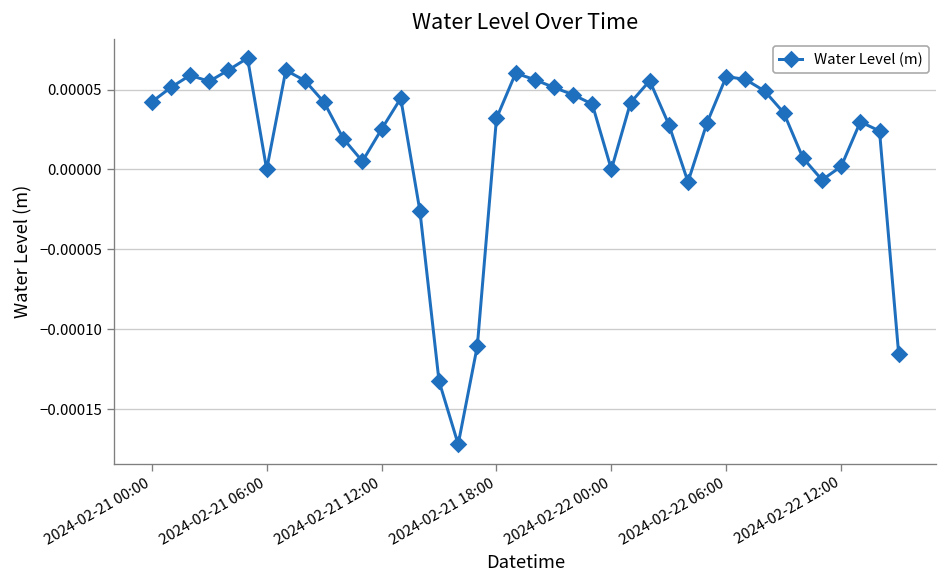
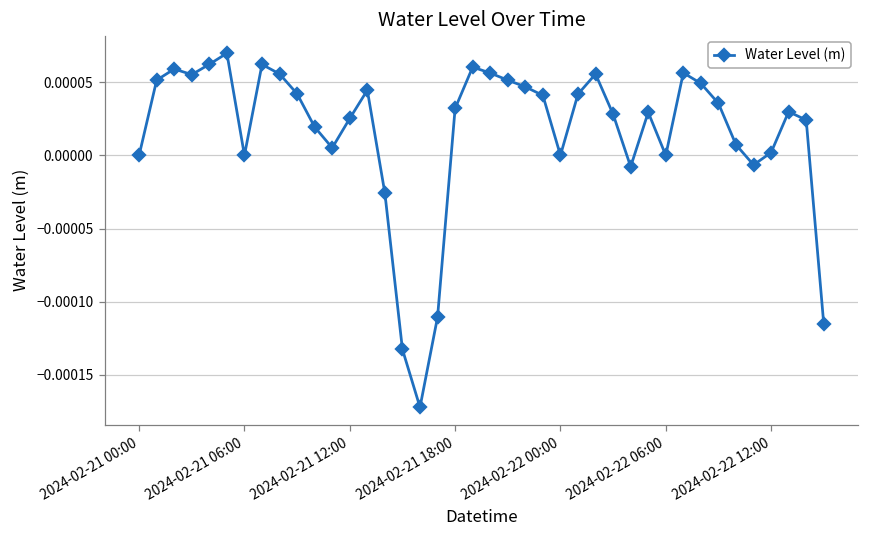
2024-02-21 00:00: 0.00004 -> 0.00000
2024-02-22 06:00: 0.0001 -> 0.0000
